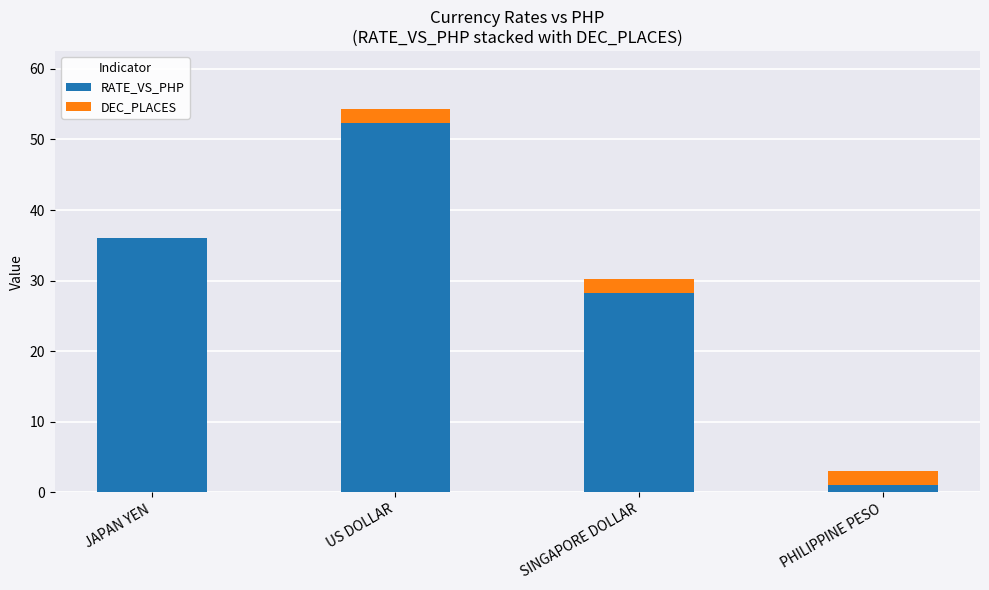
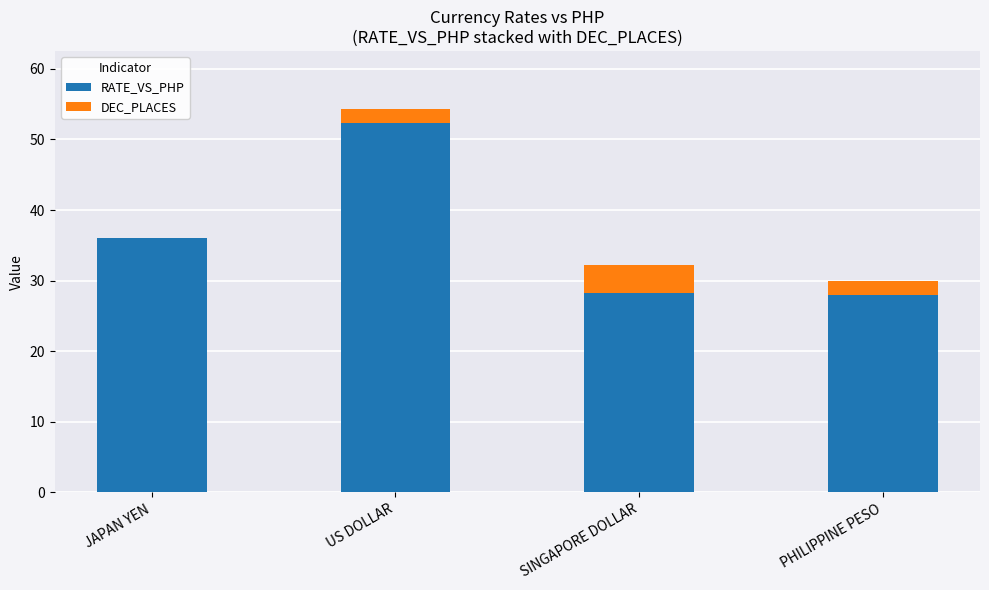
DEC_PLACES, SINGAPORE DOLLAR: 2 -> 4
RATE_VS_PHP, PHILIPPINE PESO: 1 -> 28
